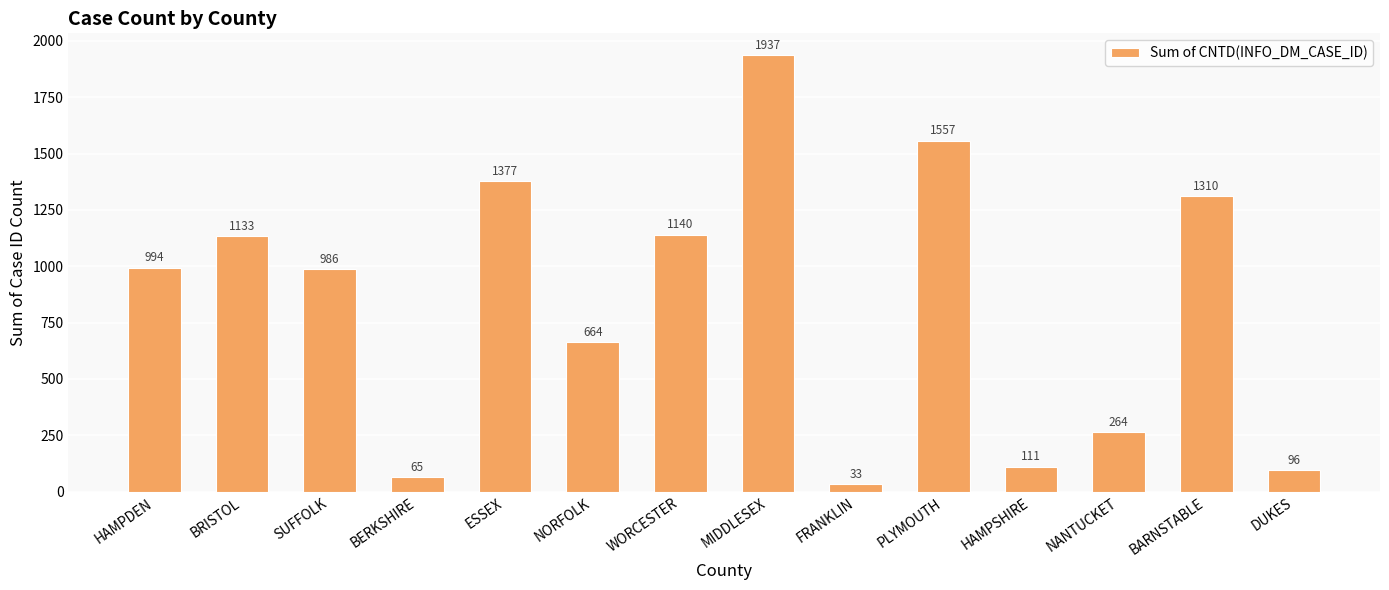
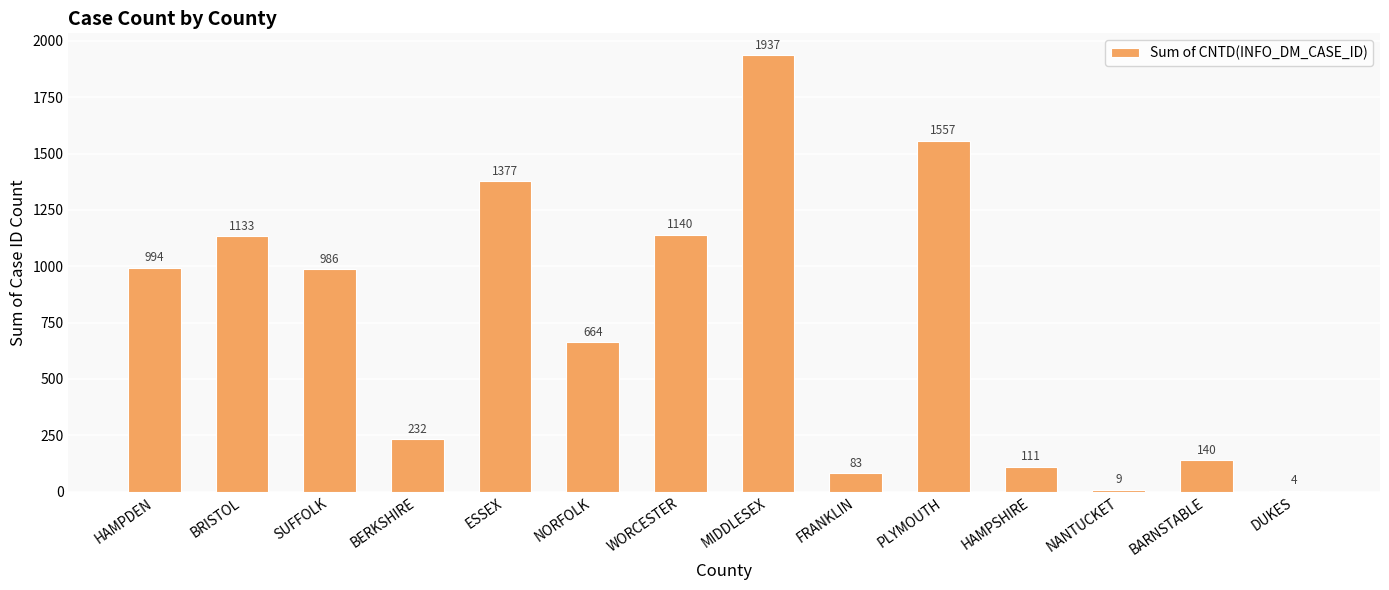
BERKSHIRE: 65 -> 232
FRANKLIN: 33 -> 83
NANTUCKET: 264 -> 9
BARNSTABLE: 1310 -> 140
DUKES: 96 -> 4
